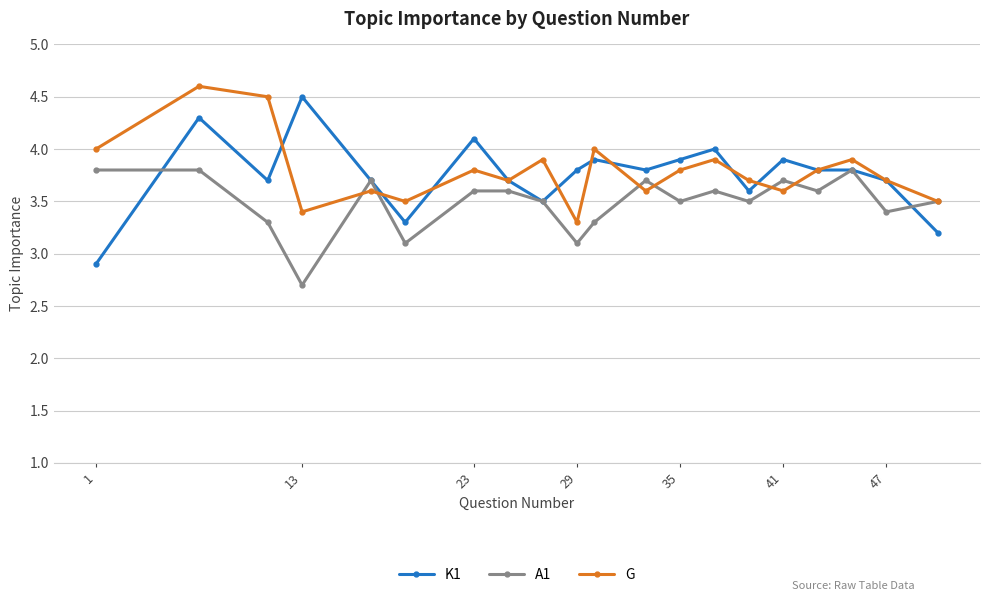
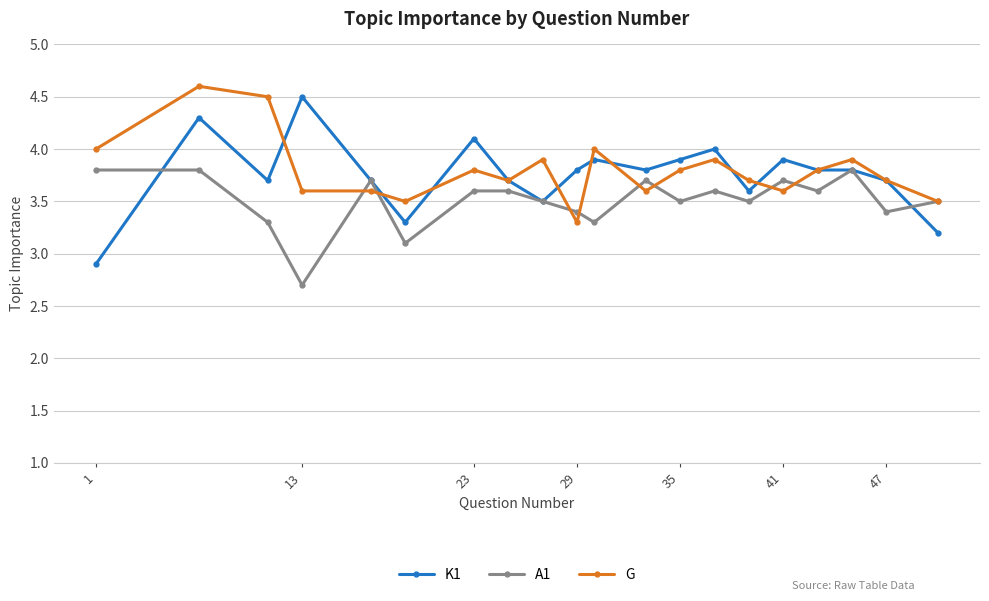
G, 13: 3.4 -> 3.6
A1, 29: 3.1 -> 3.4
